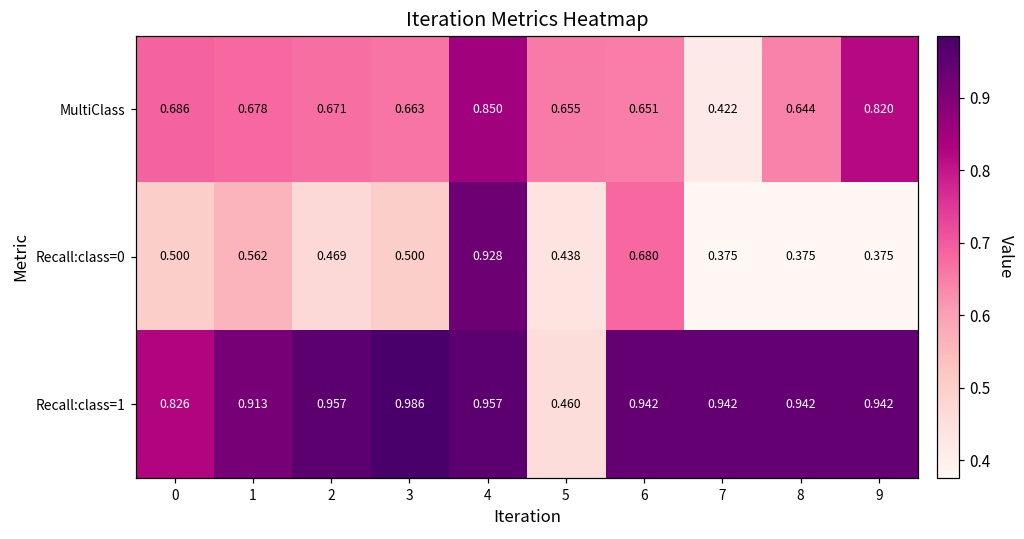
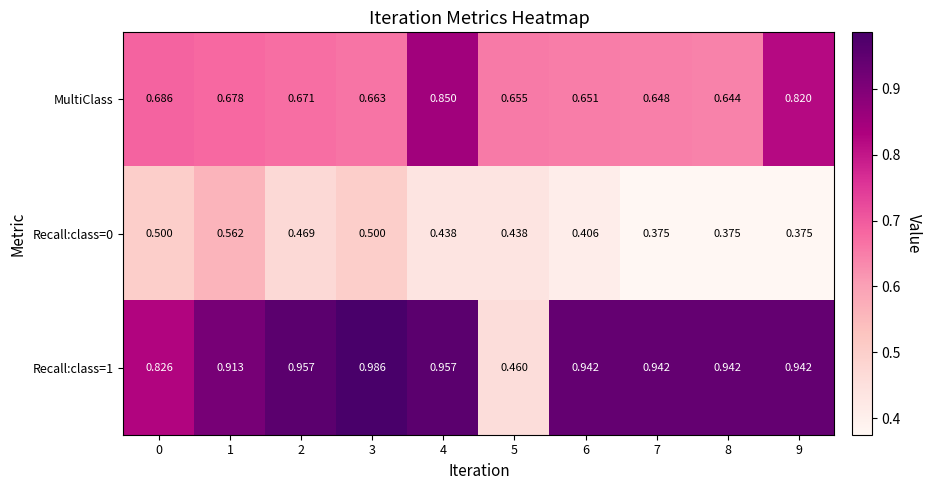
MultiClass, 7: 0.422 -> 0.648
Recall:class=0, 4: 0.928 -> 0.438
Recall:class=0, 6: 0.680 -> 0.406
